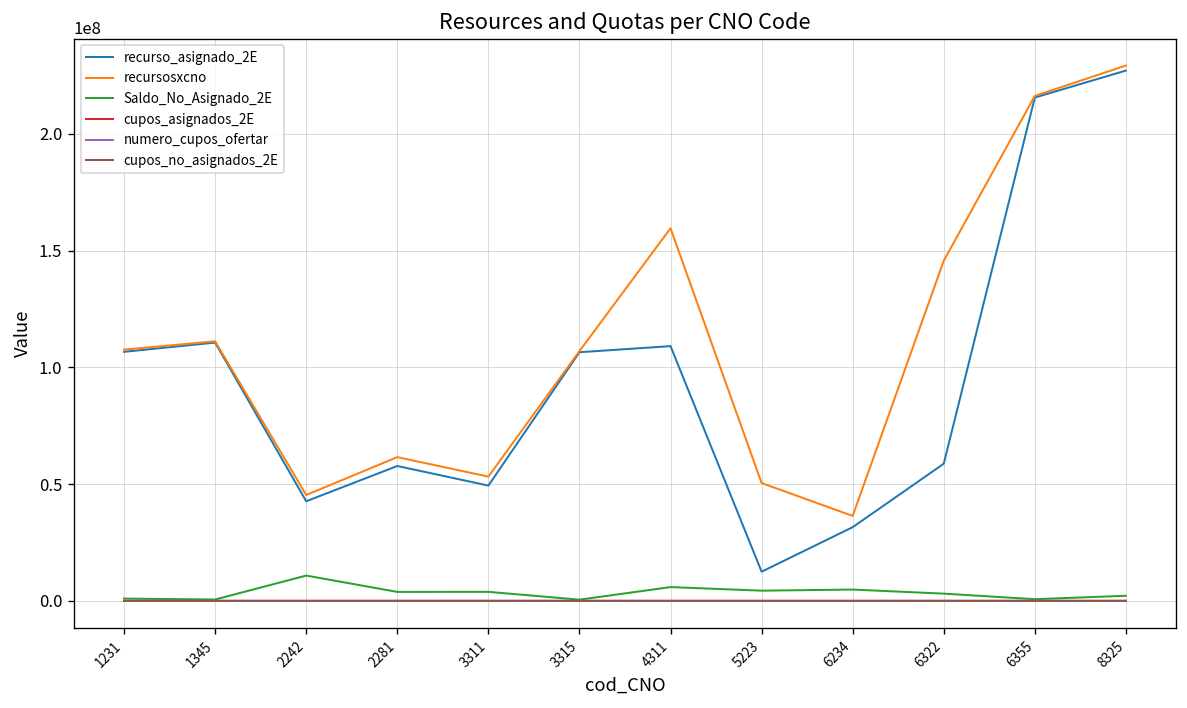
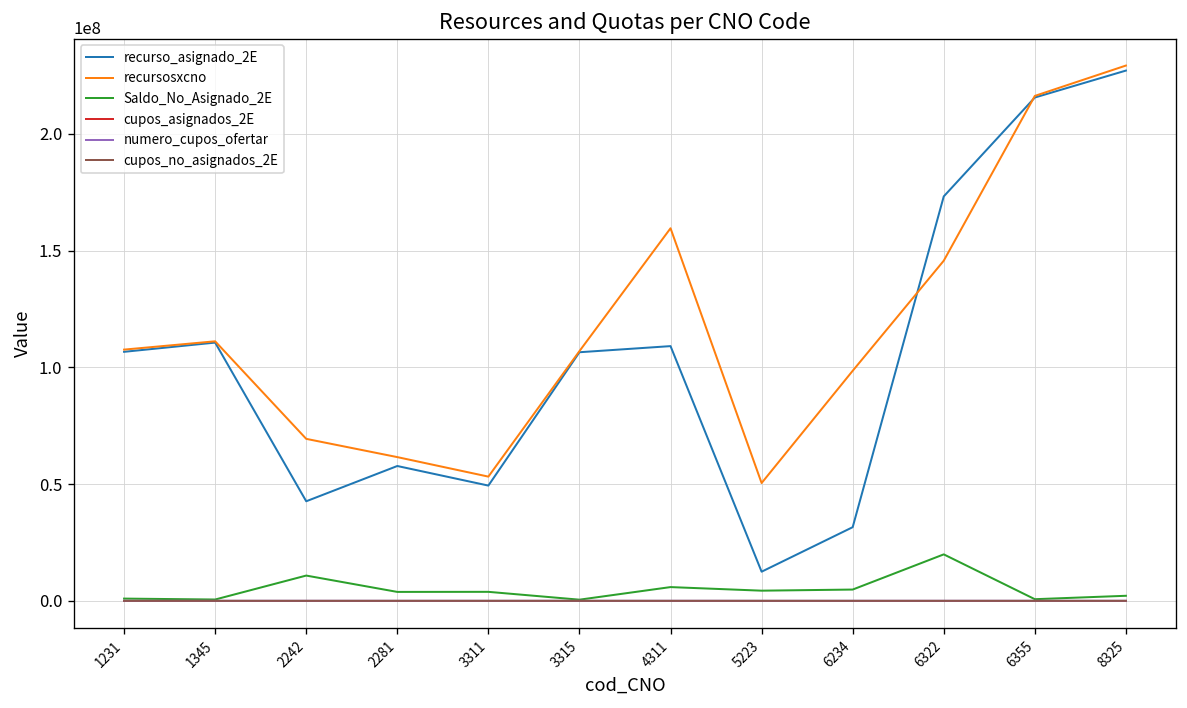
recursosxcno, 2242: 45000000 -> 69000000
recursosxcno, 6234: 36000000 -> 98000000
recurso_asignado_2E, 6322: 59000000 -> 173000000
Saldo_No_Asignado_2E, 6322: 3000000 -> 20000000
